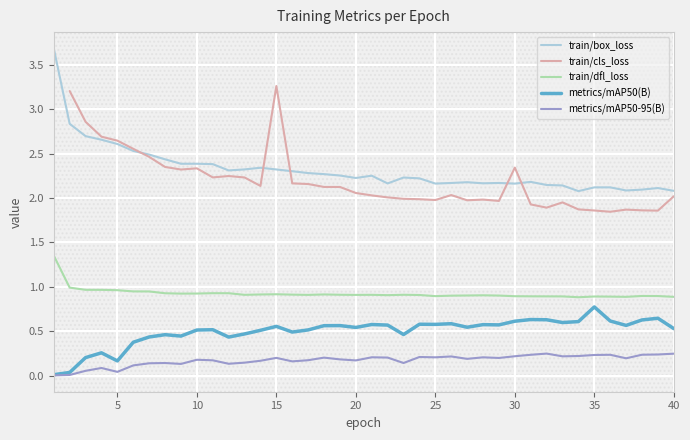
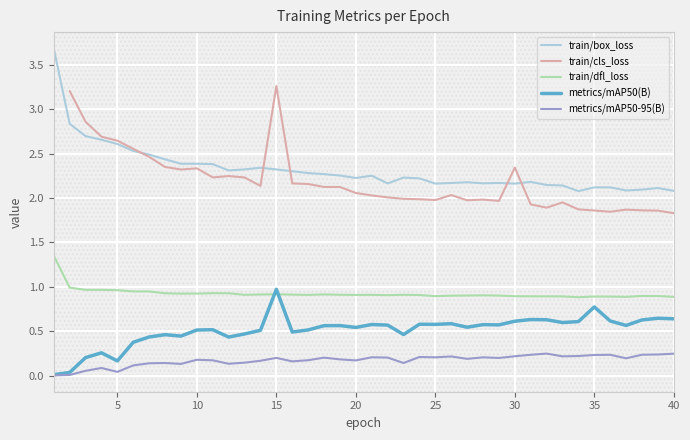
metrics/mAP50(B), 15: 0.6 -> 1.0
train/cls_loss, 40: 2.0 -> 1.8
metrics/mAP50(B), 40: 0.5 -> 0.6
